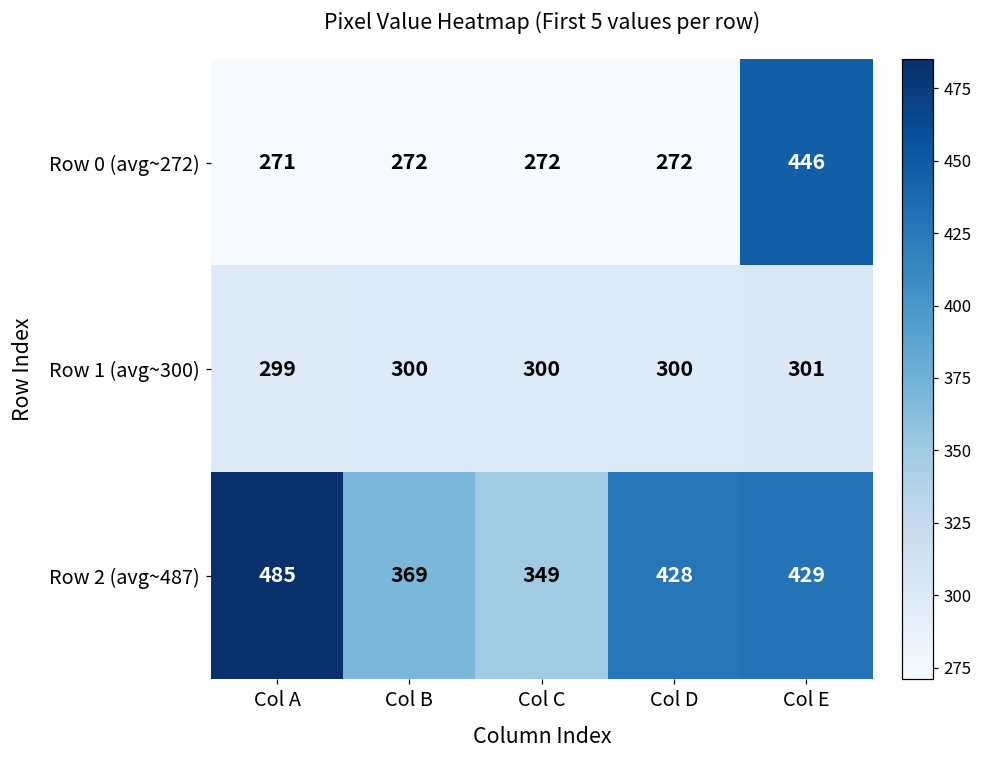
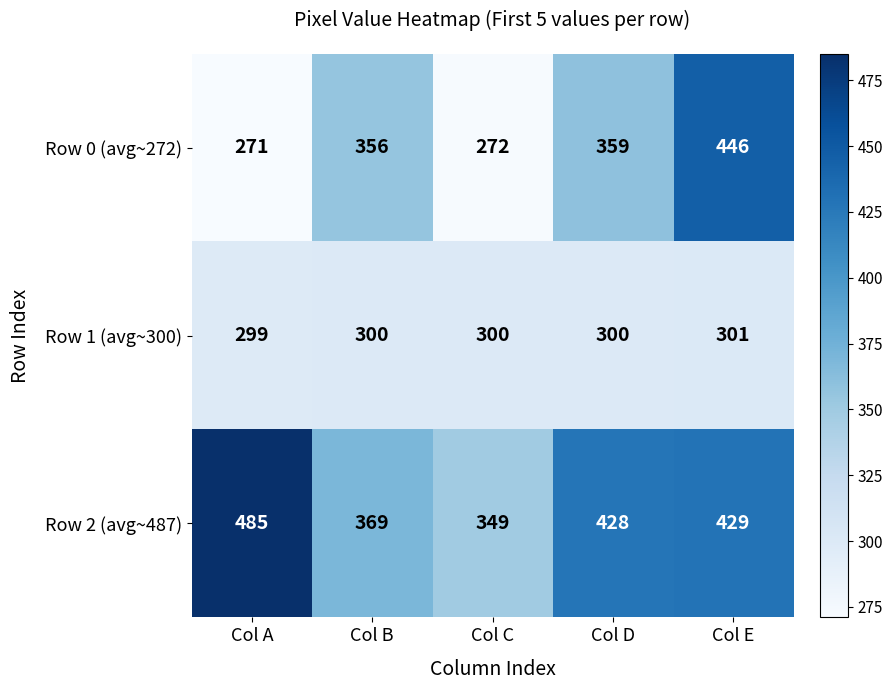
Row 0 (avg~272), Col B: 272 -> 356
Row 0 (avg~272), Col D: 272 -> 359
